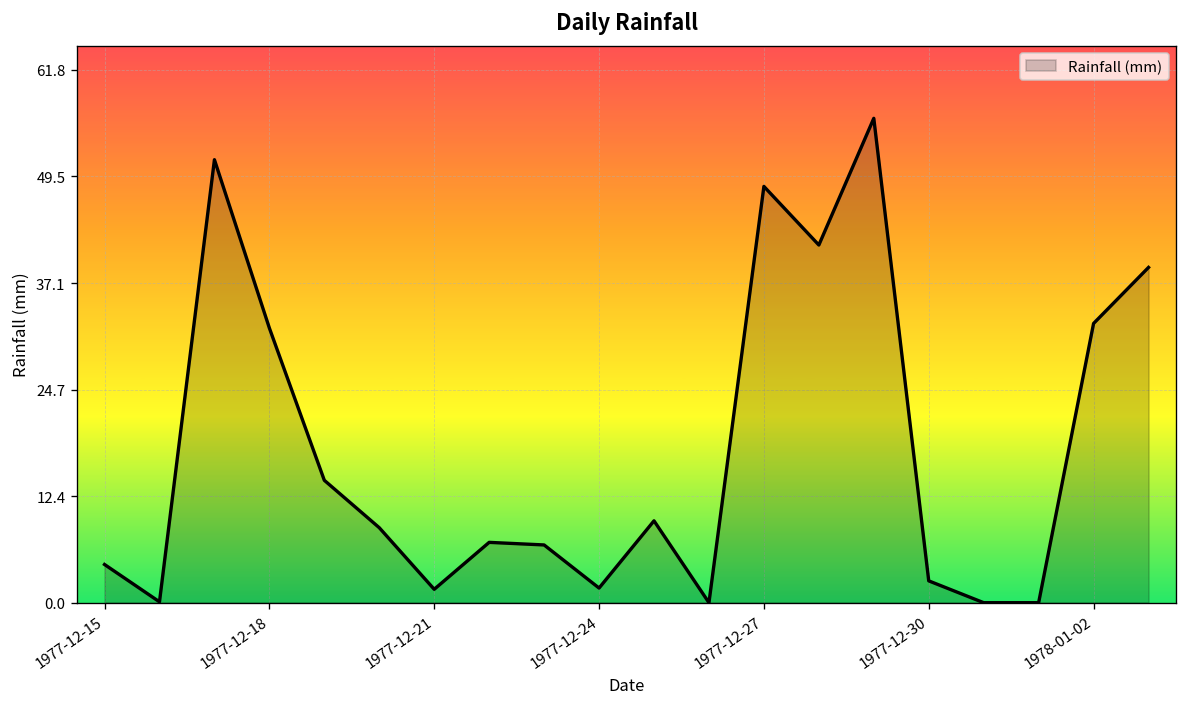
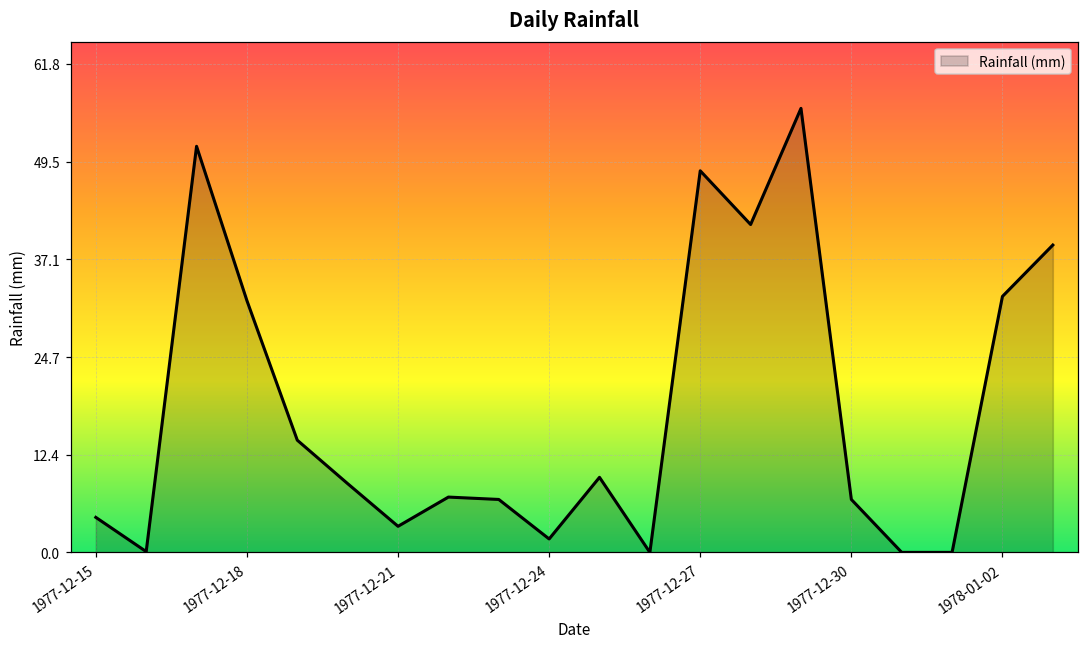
1977-12-21: 2 -> 3
1977-12-30: 3 -> 7
